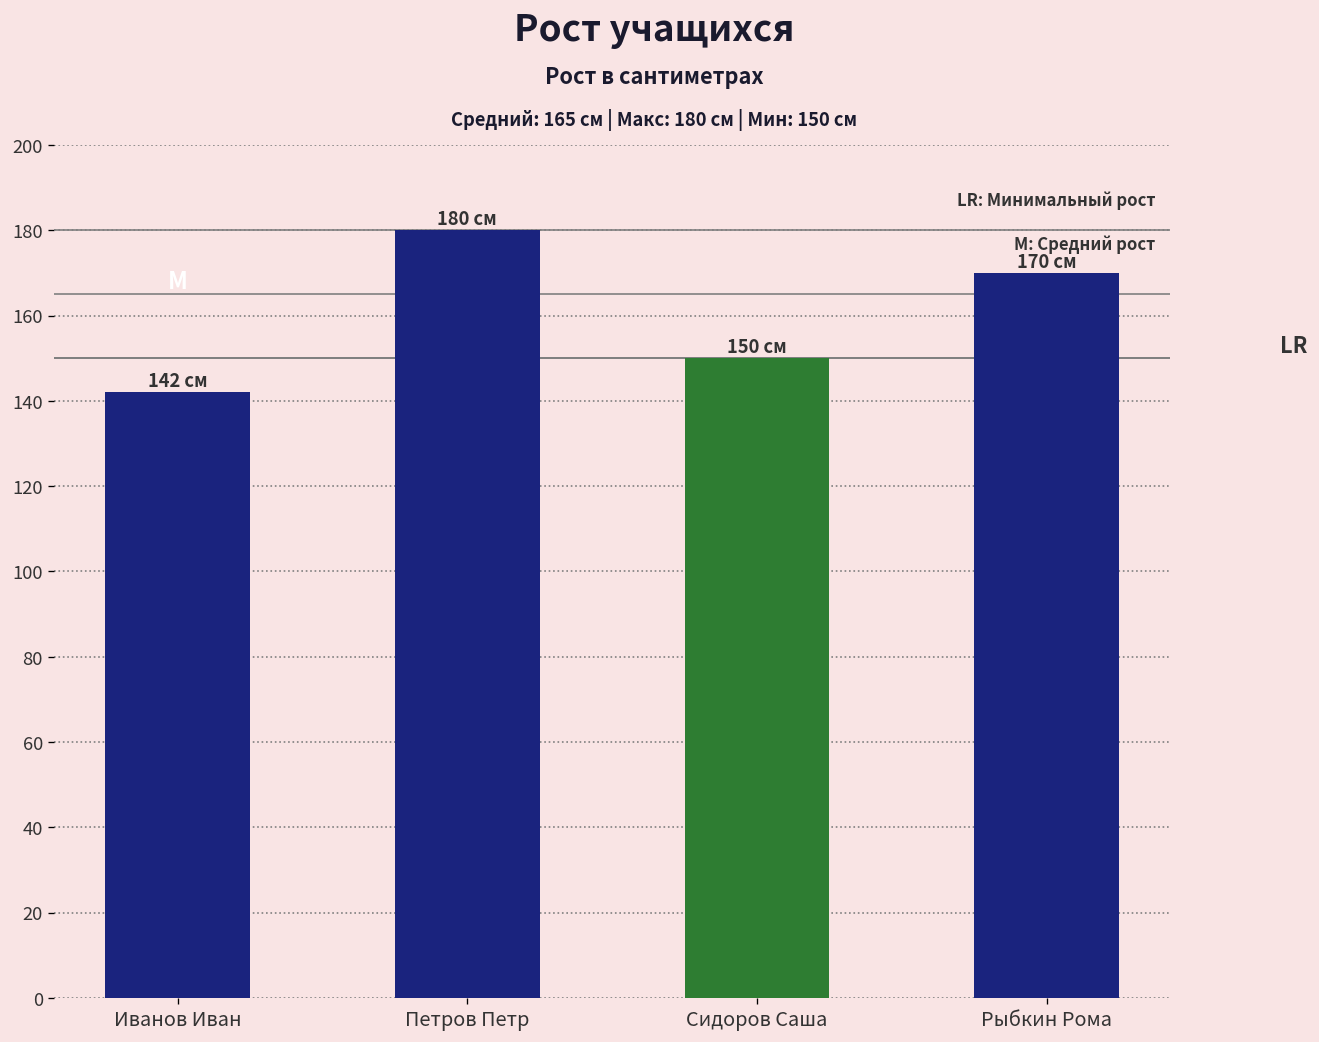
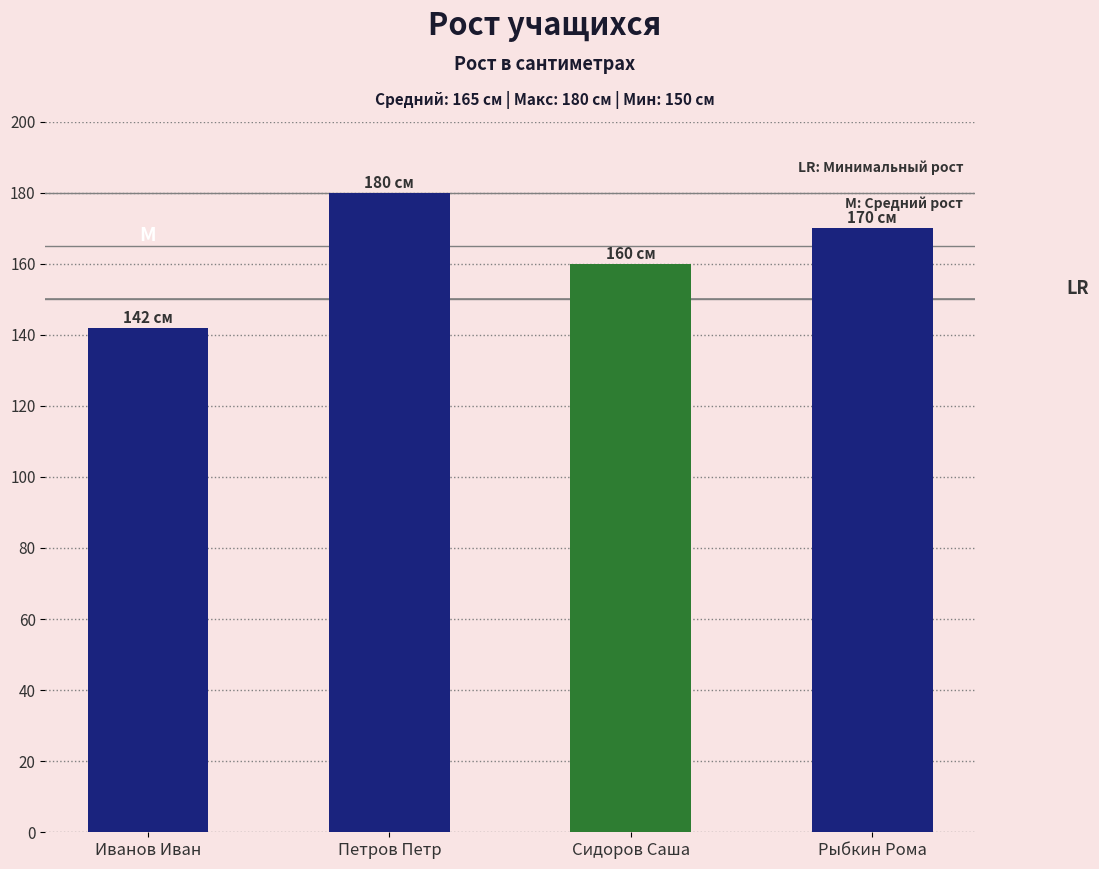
Сидоров Саша: 150 -> 160
